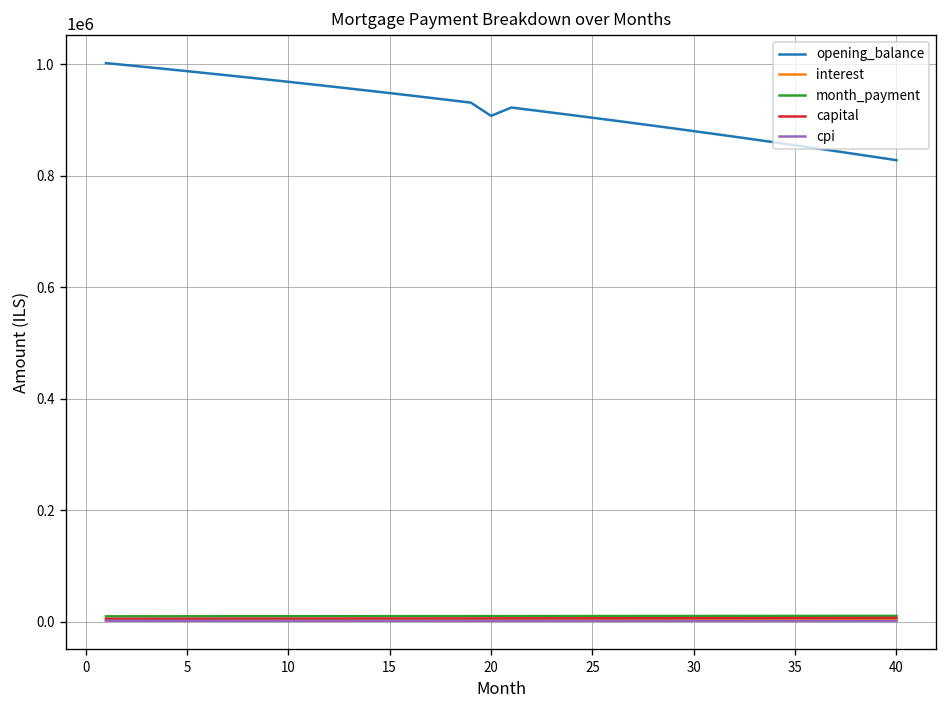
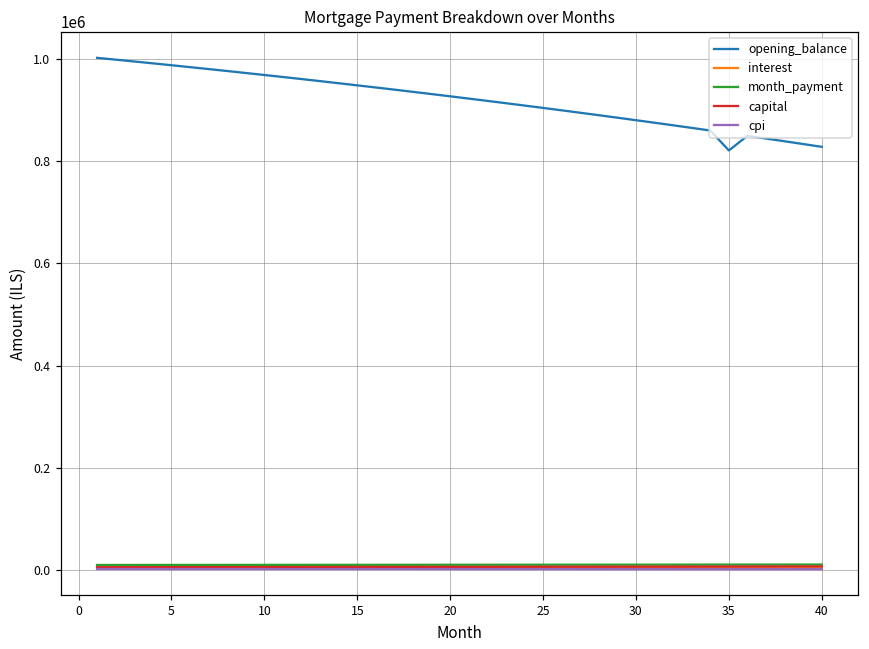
opening_balance, 20: 910000 -> 930000
opening_balance, 35: 850000 -> 820000
